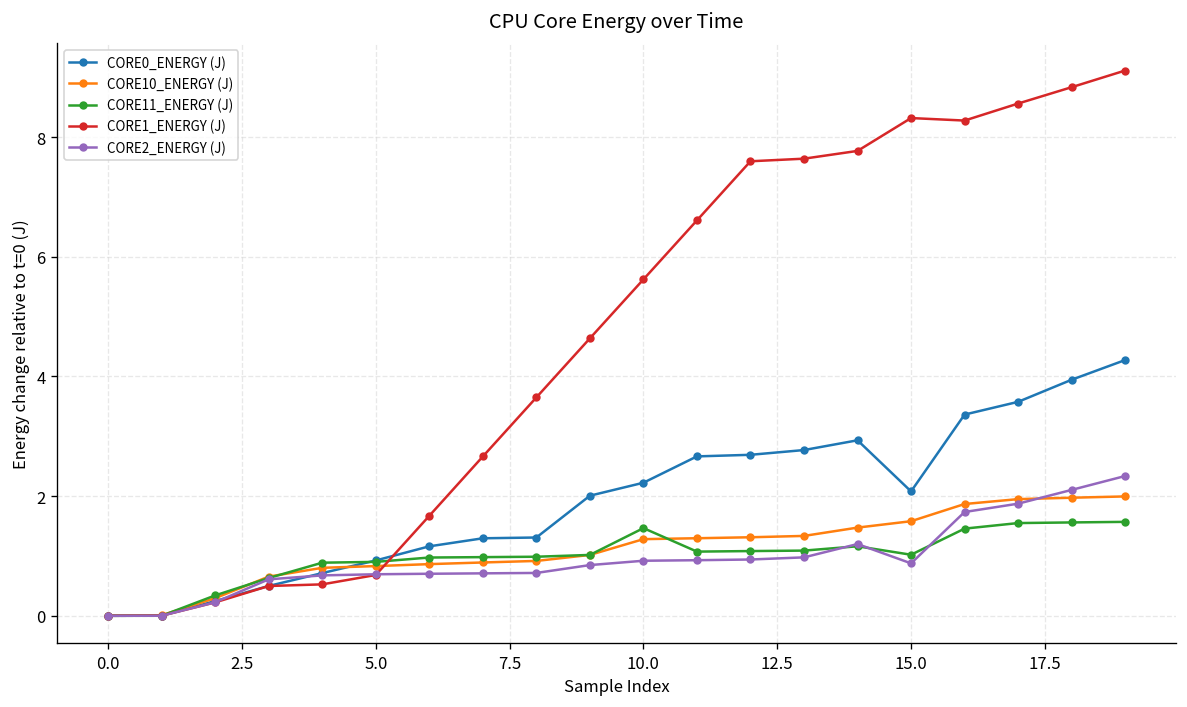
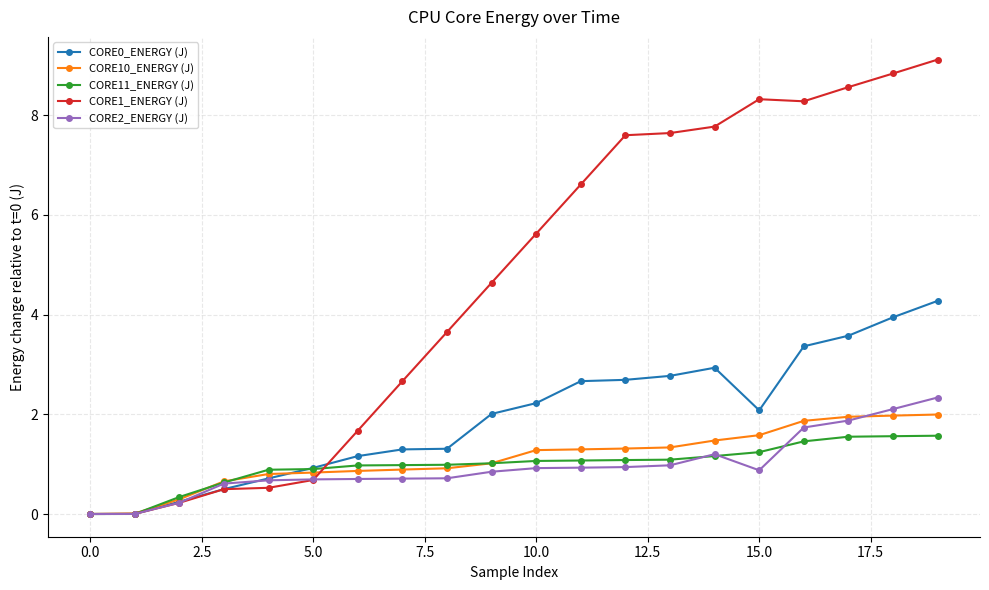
CORE11_ENERGY (J), 10.0: 1.5 -> 1.1
CORE11_ENERGY (J), 15.0: 1.0 -> 1.2
